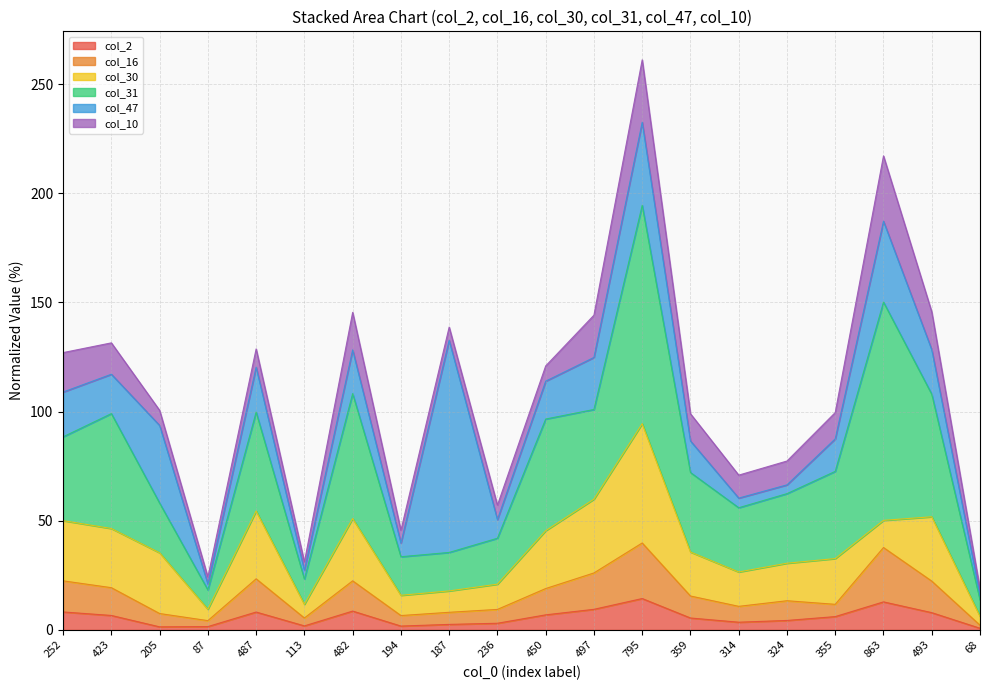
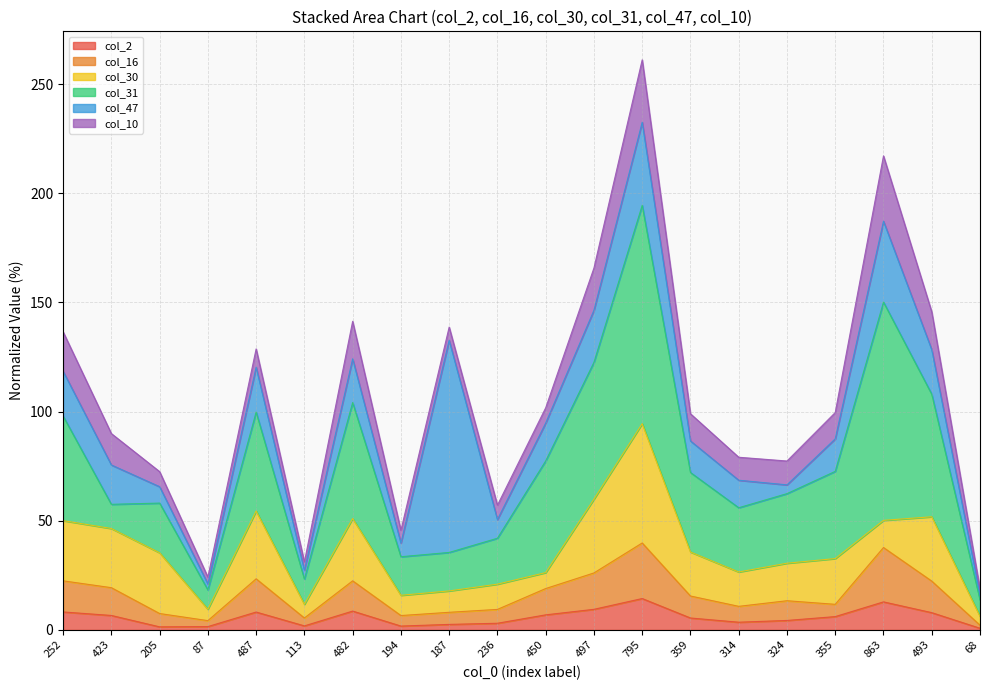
col_31, 252: 38 -> 48
col_31, 423: 53 -> 11
col_47, 205: 36 -> 8
col_31, 482: 57 -> 53
col_30, 450: 26 -> 7
col_31, 497: 41 -> 63
col_47, 314: 4 -> 13
